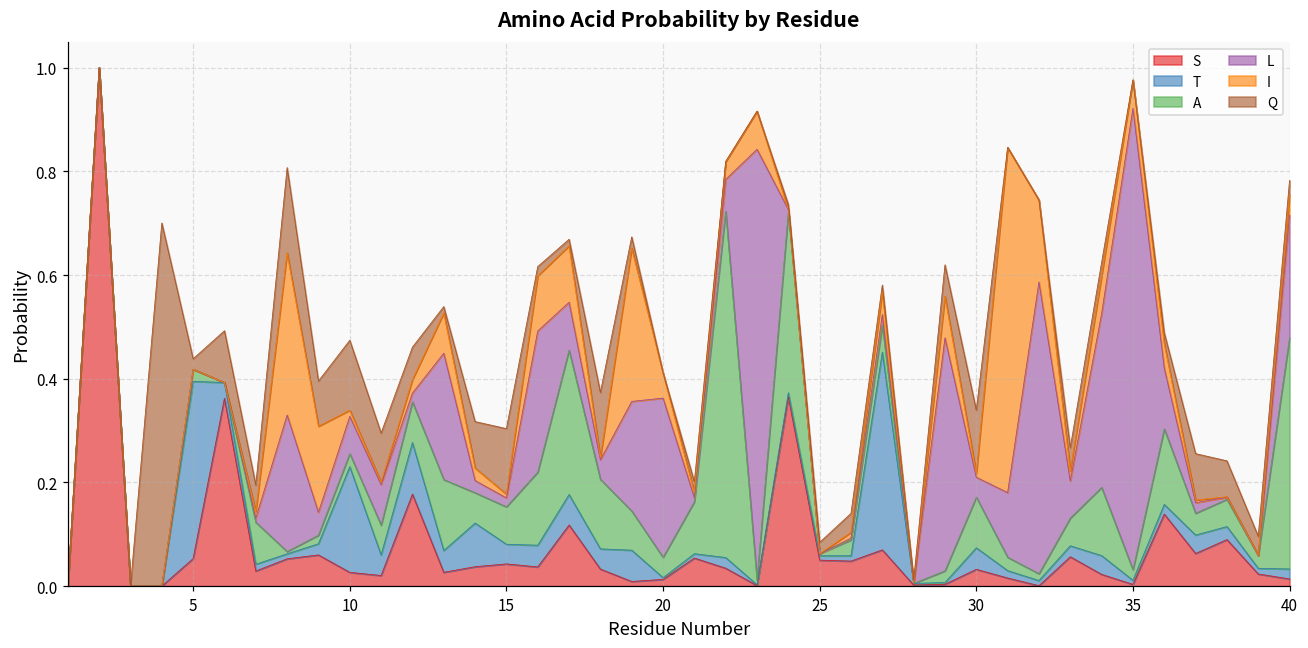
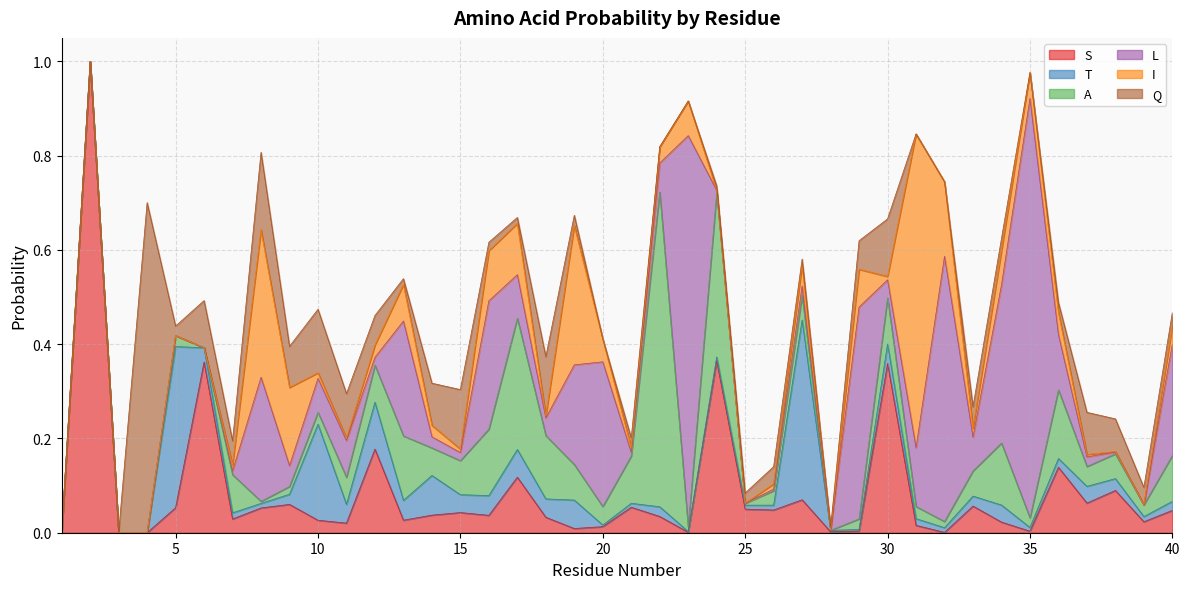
S, 30: 0.03 -> 0.36
S, 40: 0.01 -> 0.05
A, 40: 0.45 -> 0.10
